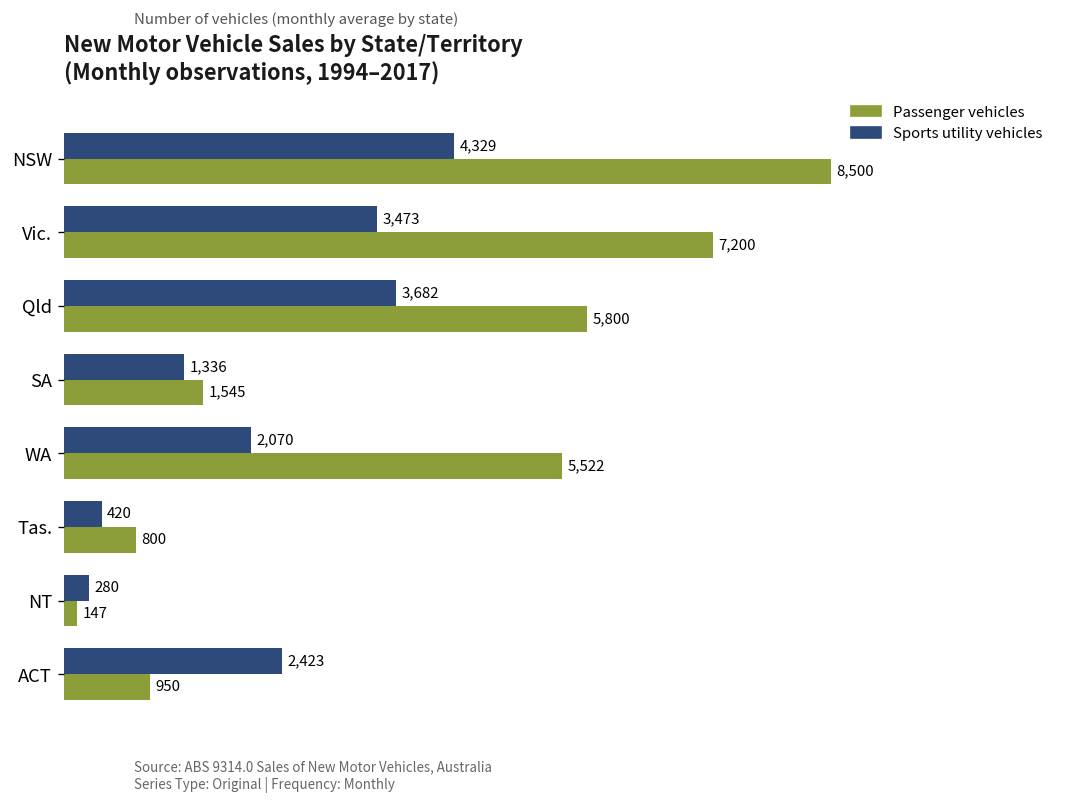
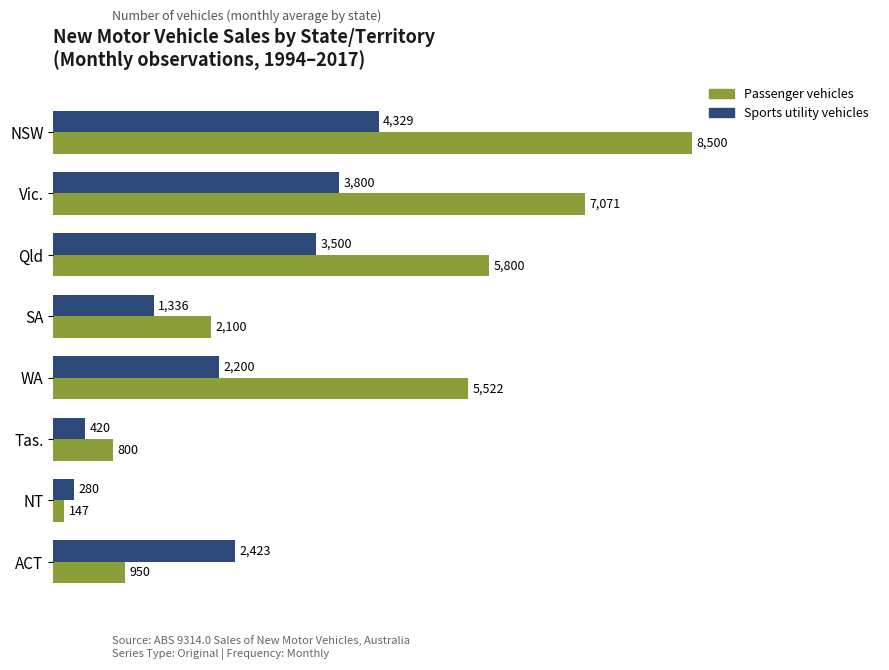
Sports utility vehicles, Vic.: 3,473 -> 3,800
Passenger vehicles, Vic.: 7,200 -> 7,071
Sports utility vehicles, Qld: 3,682 -> 3,500
Passenger vehicles, SA: 1,545 -> 2,100
Sports utility vehicles, WA: 2,070 -> 2,200
